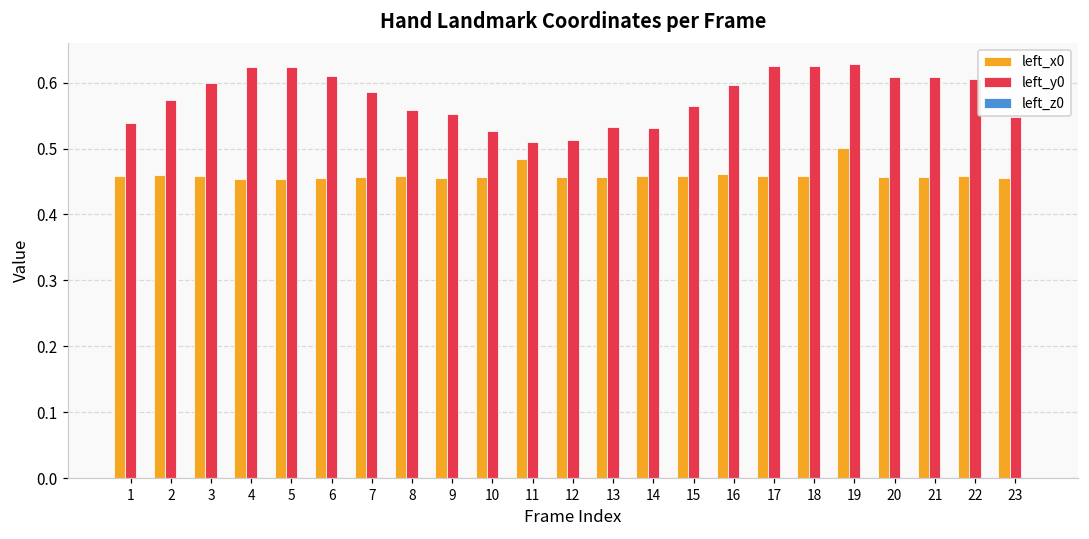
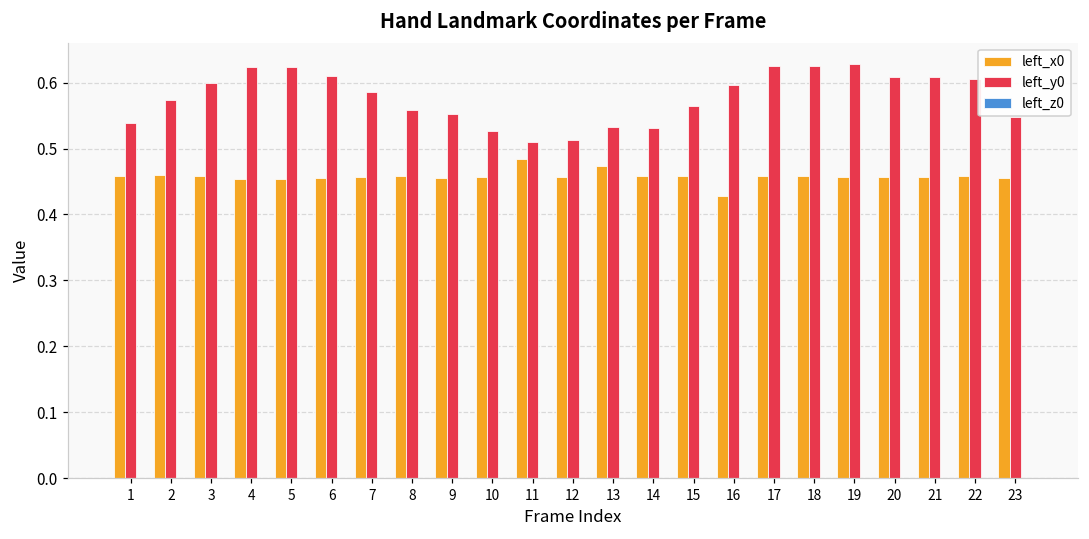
left_x0, 13: 0.46 -> 0.47
left_x0, 16: 0.46 -> 0.43
left_x0, 19: 0.50 -> 0.46
